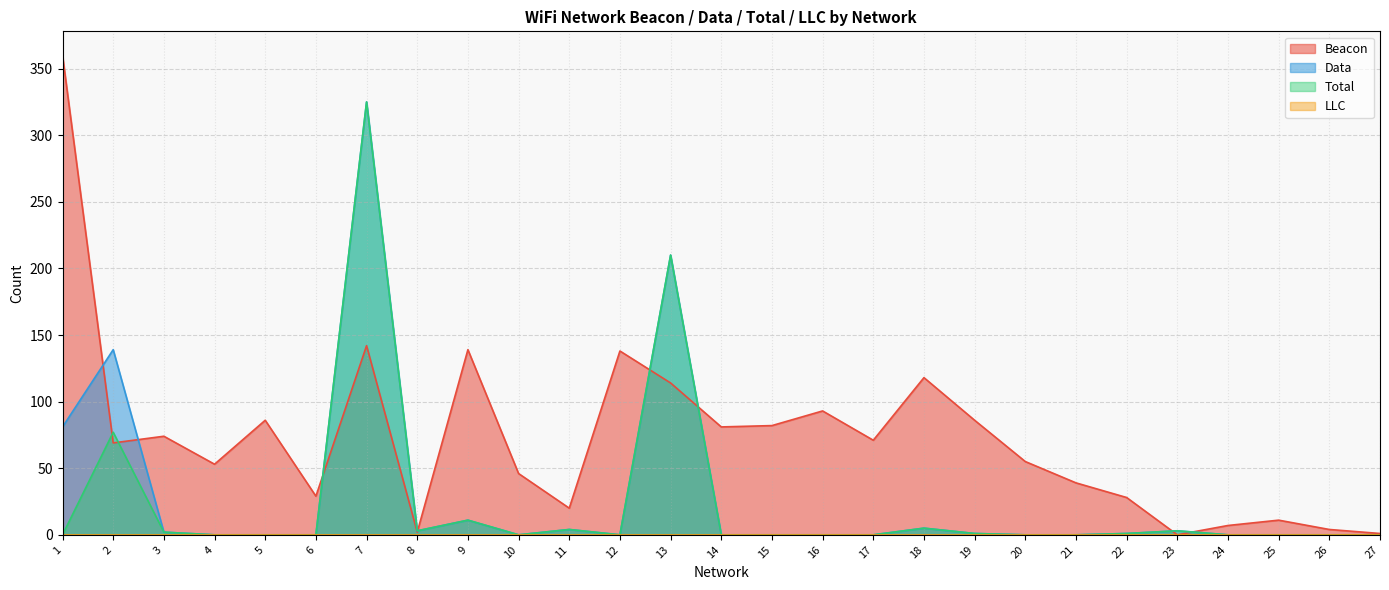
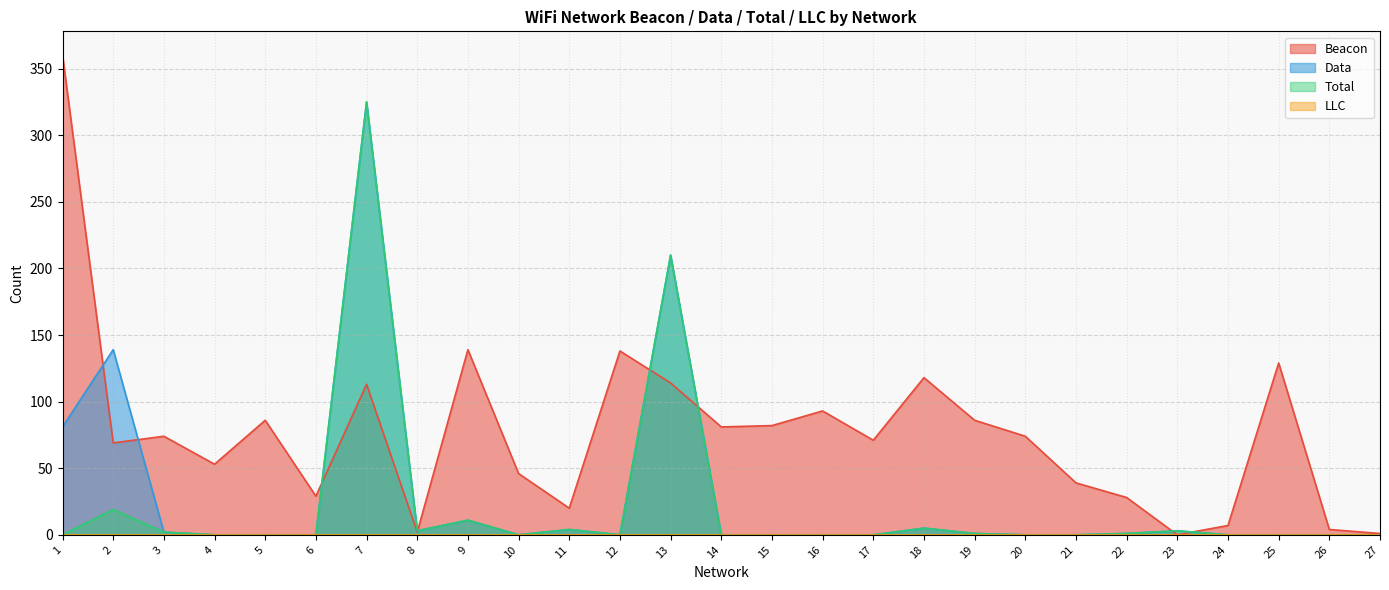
Total, 2: 77 -> 19
Beacon, 7: 142 -> 113
Beacon, 20: 55 -> 74
Beacon, 25: 11 -> 129
